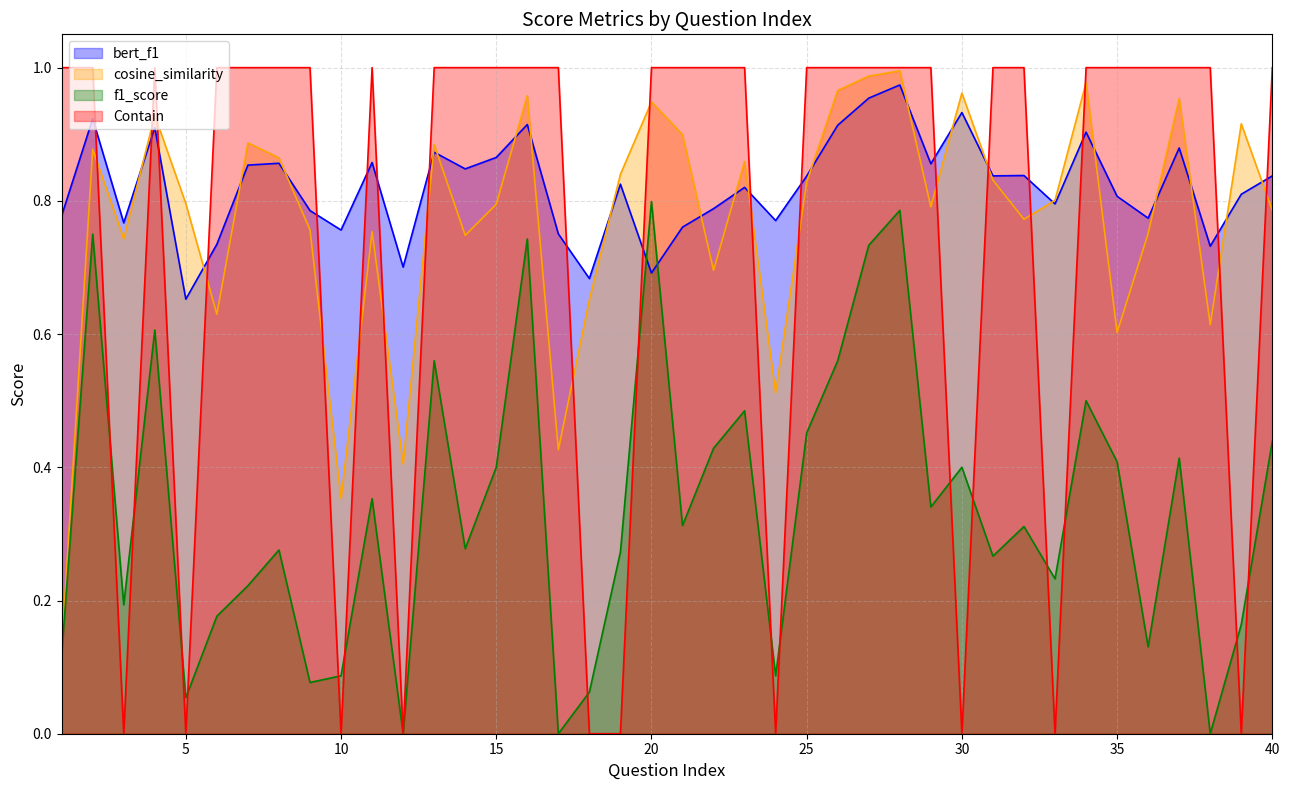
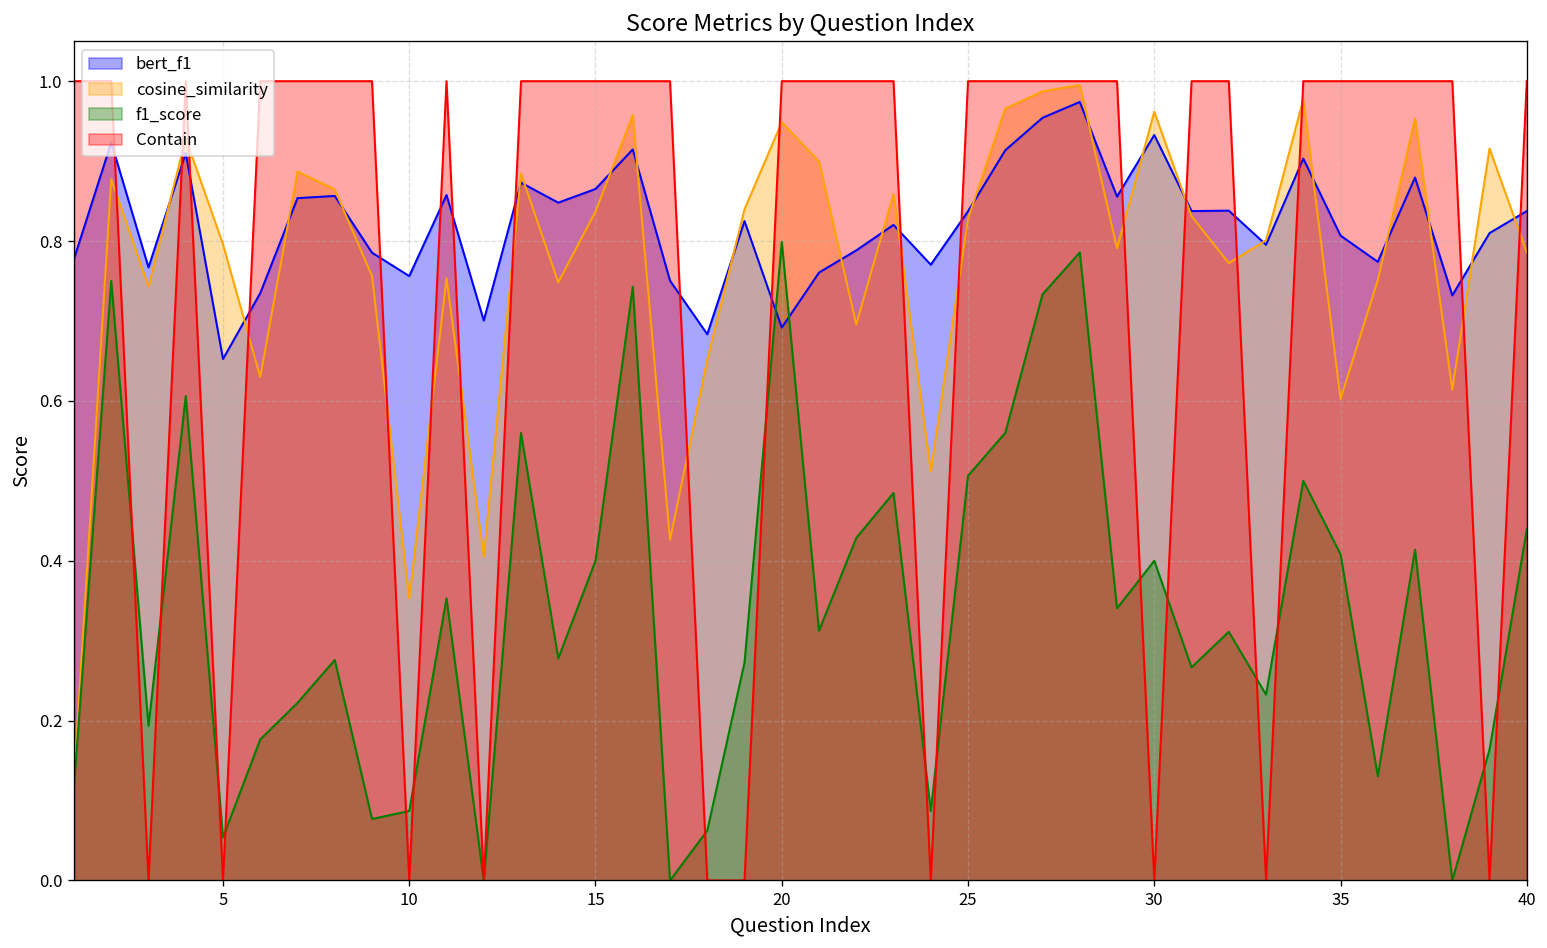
cosine_similarity, 15: 0.79 -> 0.84
f1_score, 25: 0.45 -> 0.51
